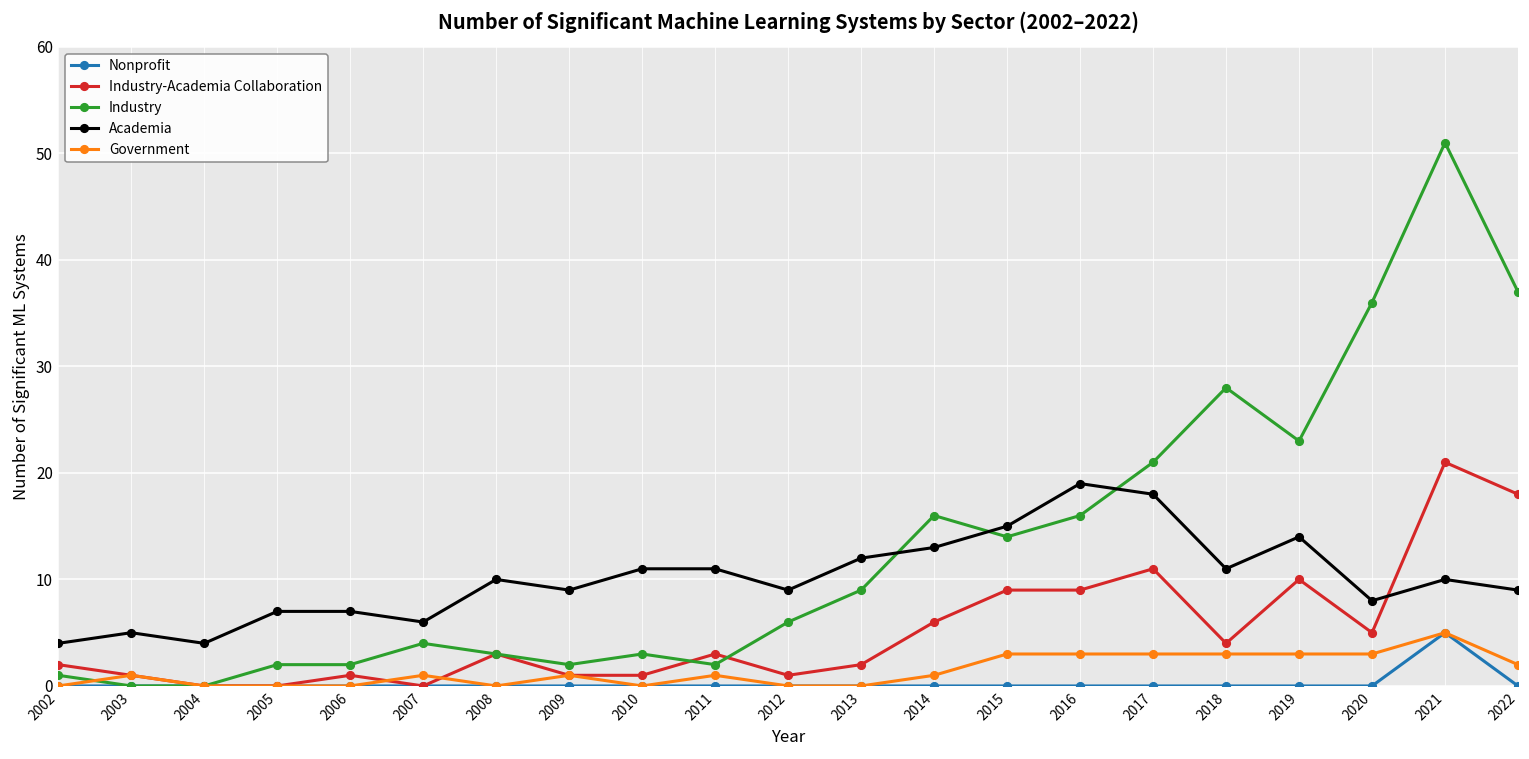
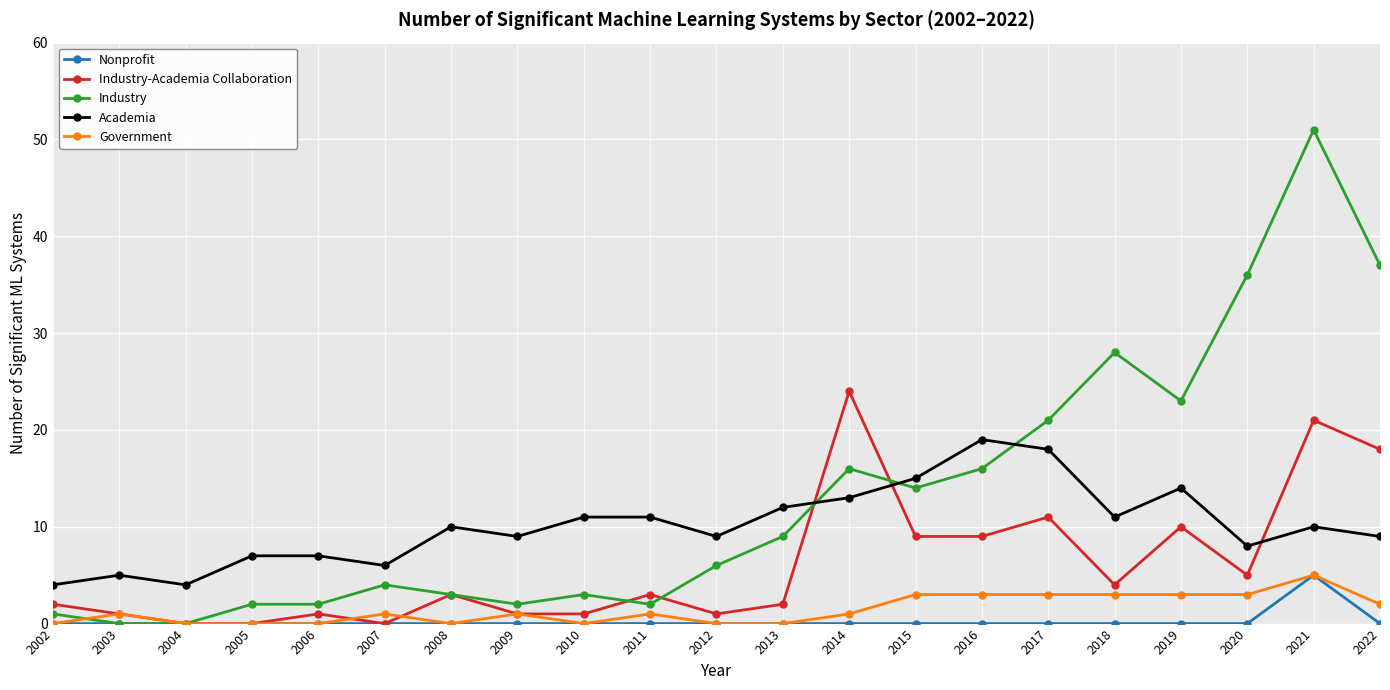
Industry-Academia Collaboration, 2014: 6 -> 24
